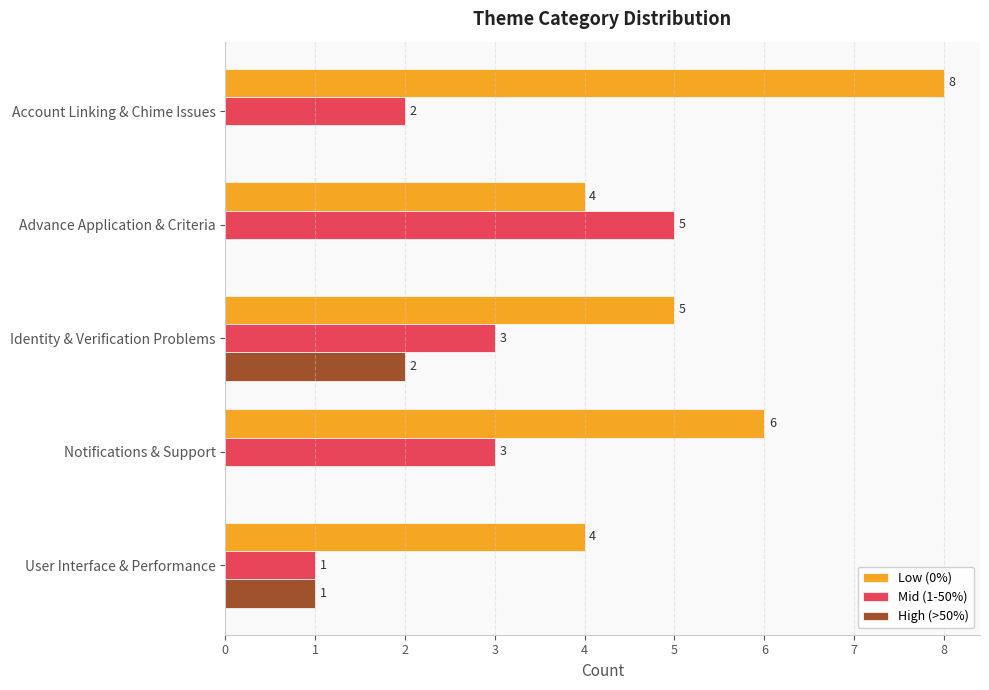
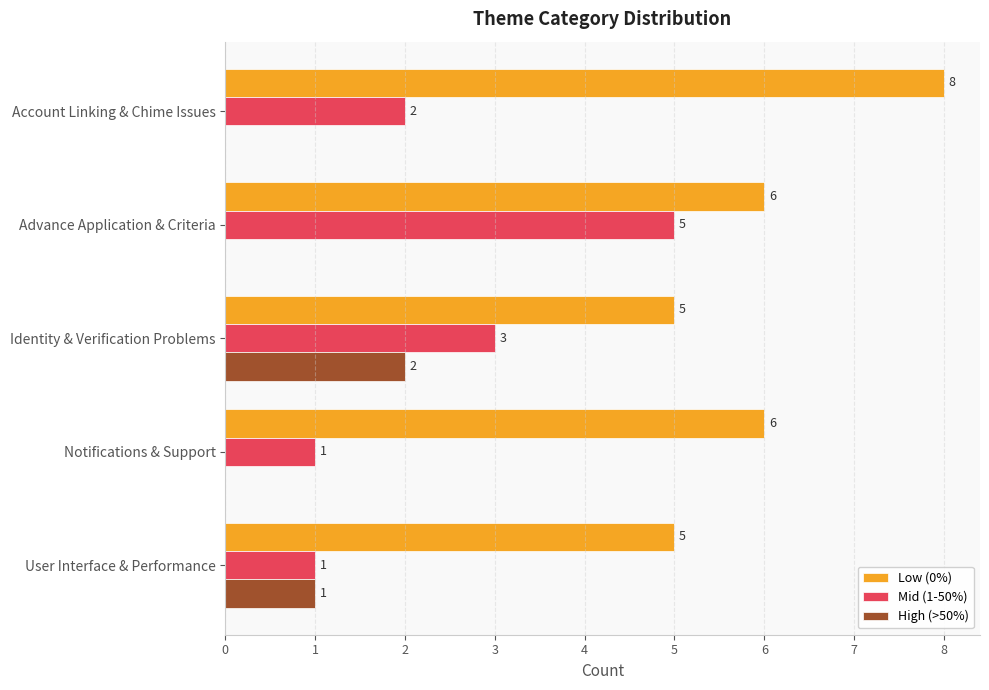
Low (0%), Advance Application & Criteria: 4 -> 6
Mid (1-50%), Notifications & Support: 3 -> 1
Low (0%), User Interface & Performance: 4 -> 5
